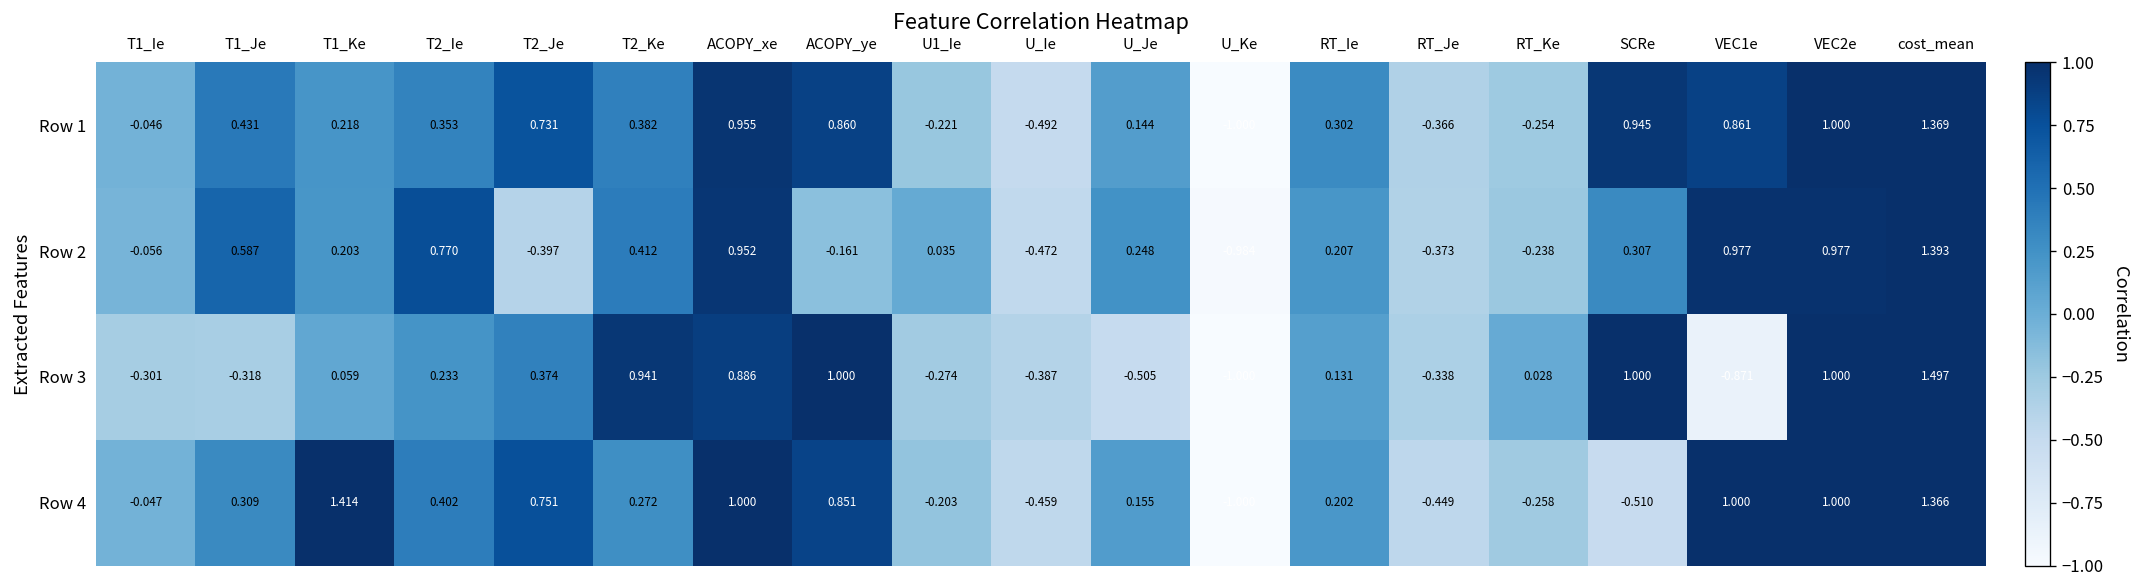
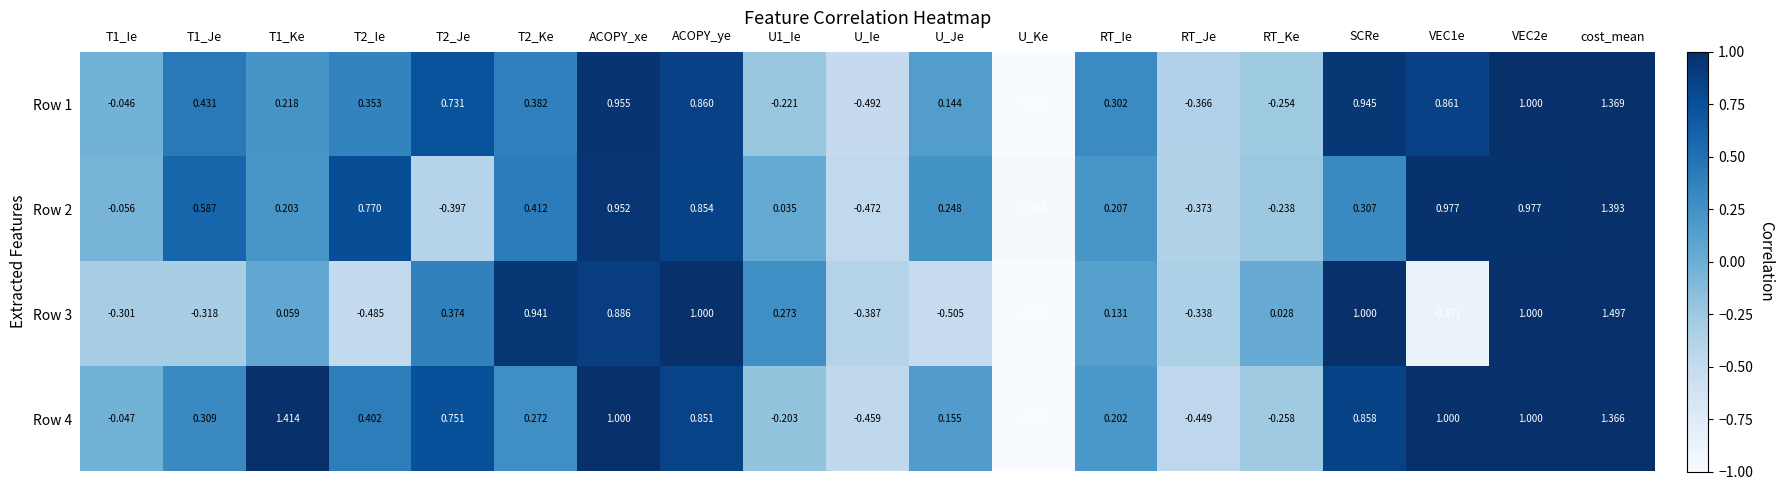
Row 2, ACOPY_ye: -0.161 -> 0.854
Row 3, T2_Ie: 0.233 -> -0.485
Row 3, U1_Ie: -0.274 -> 0.273
Row 4, SCRe: -0.510 -> 0.858
